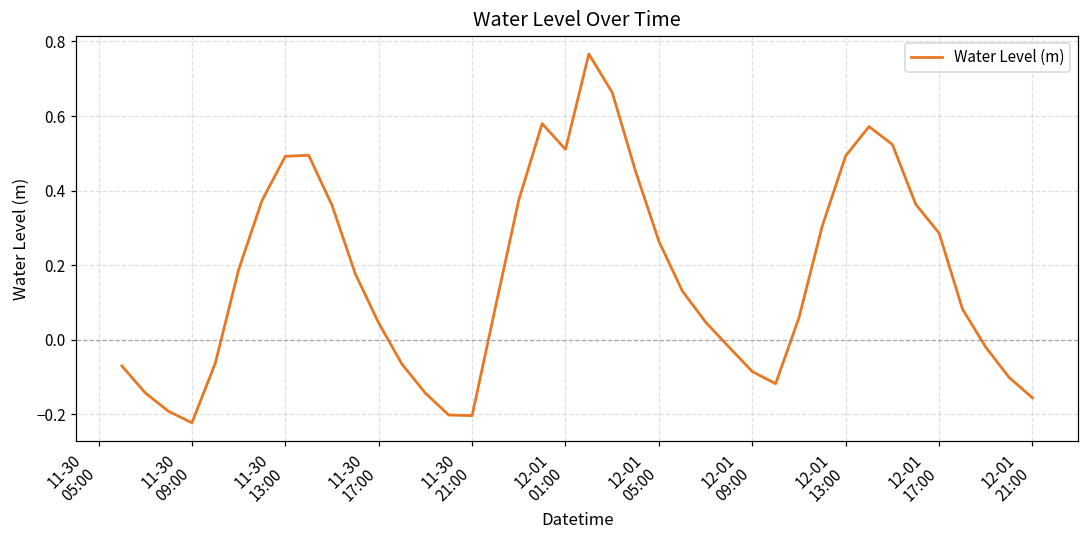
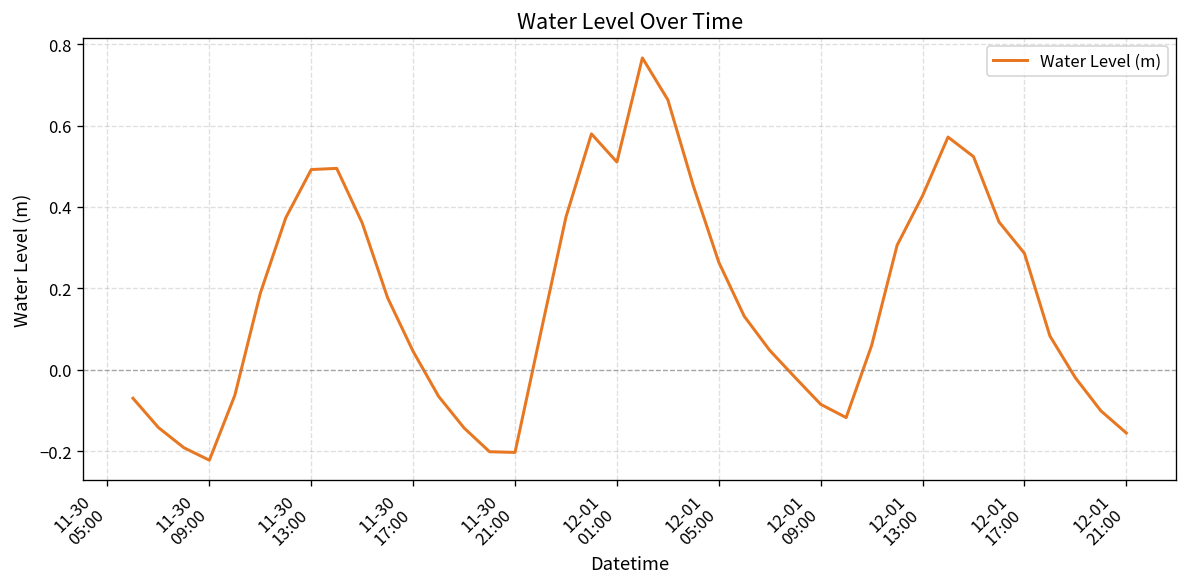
12-01 13:00: 0.49 -> 0.43
